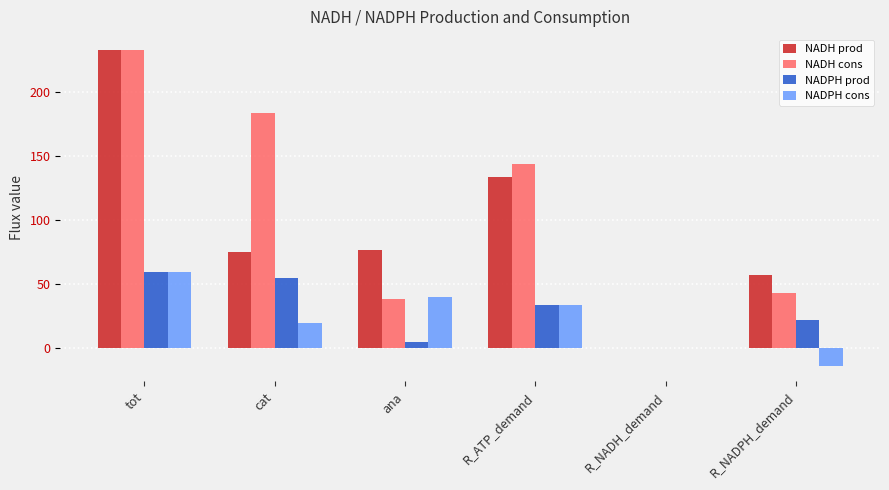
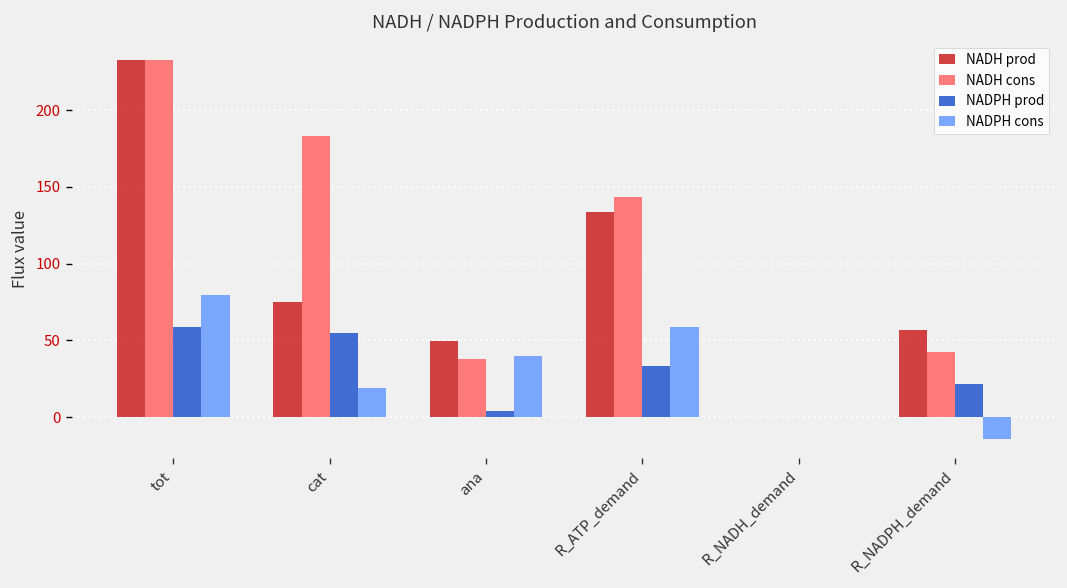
NADPH cons, tot: 59 -> 80
NADH prod, ana: 76 -> 50
NADPH cons, R_ATP_demand: 33 -> 59
